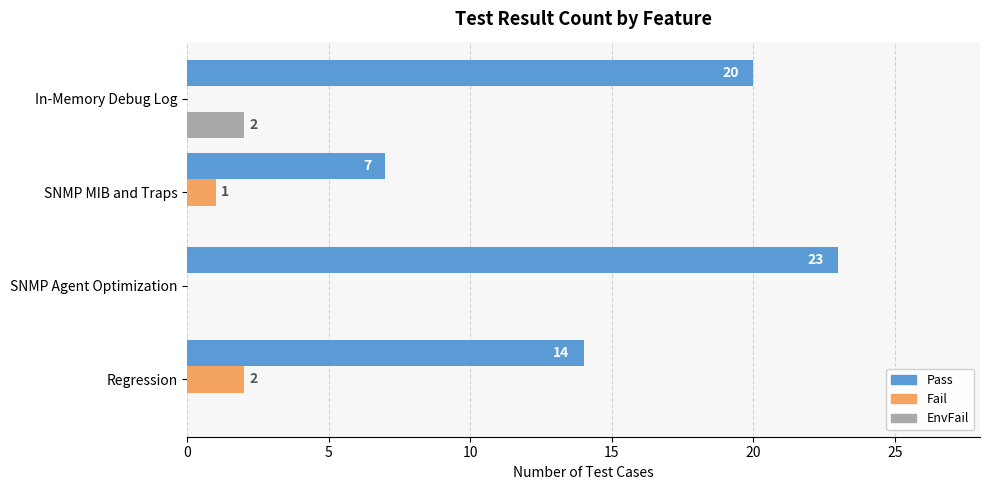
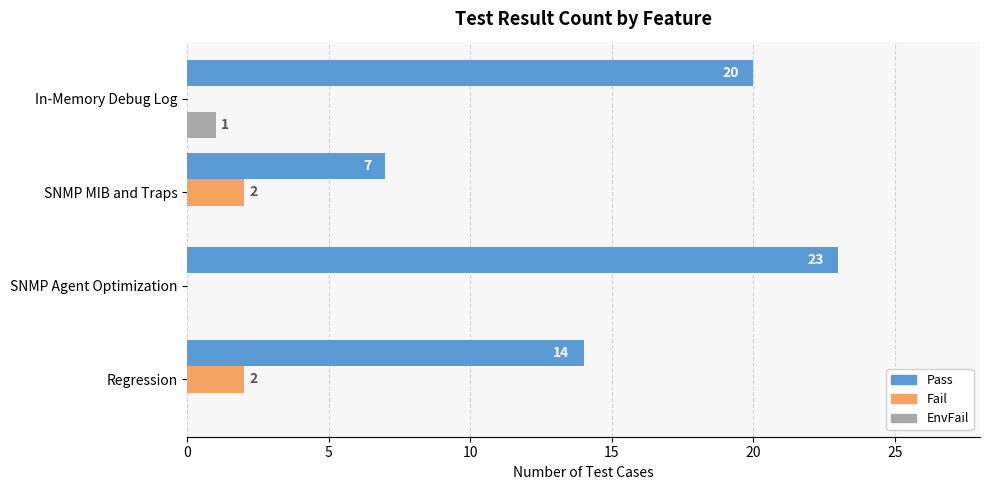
EnvFail, In-Memory Debug Log: 2 -> 1
Fail, SNMP MIB and Traps: 1 -> 2
